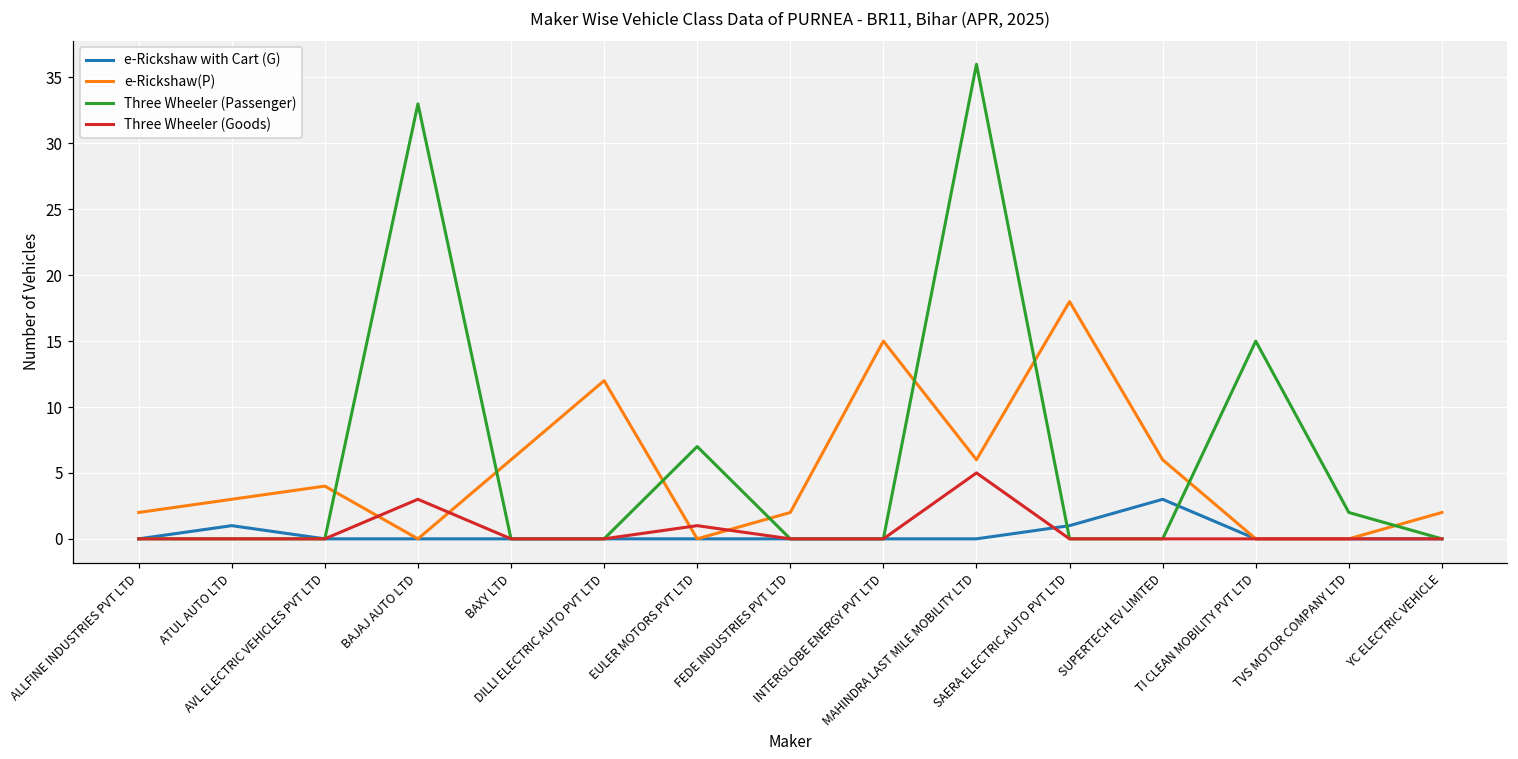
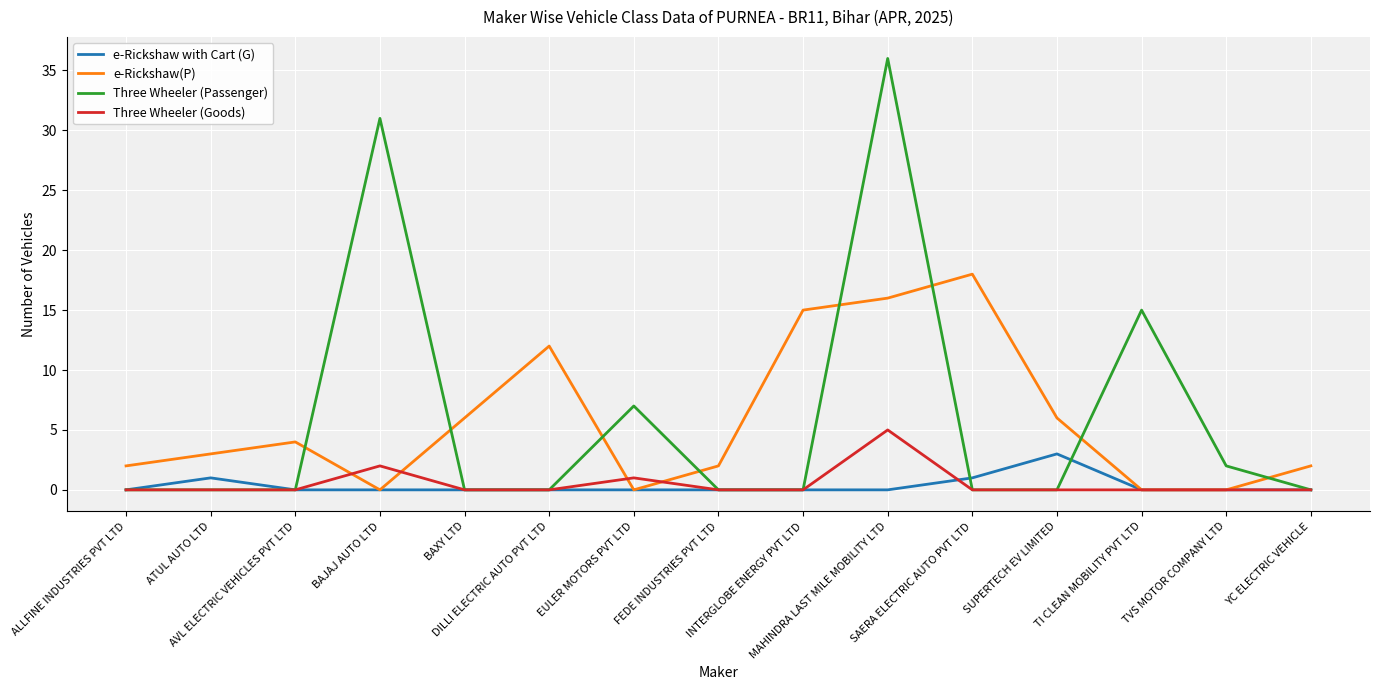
Three Wheeler (Passenger), BAJAJ AUTO LTD: 33 -> 31
Three Wheeler (Goods), BAJAJ AUTO LTD: 3 -> 2
e-Rickshaw(P), MAHINDRA LAST MILE MOBILITY LTD: 6 -> 16
